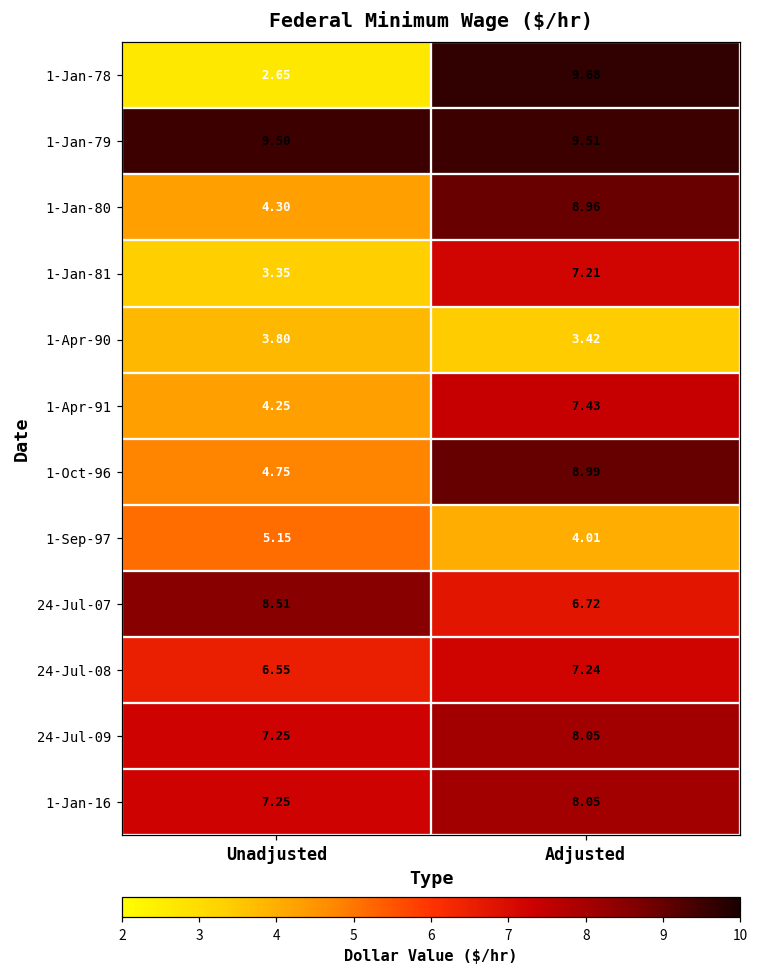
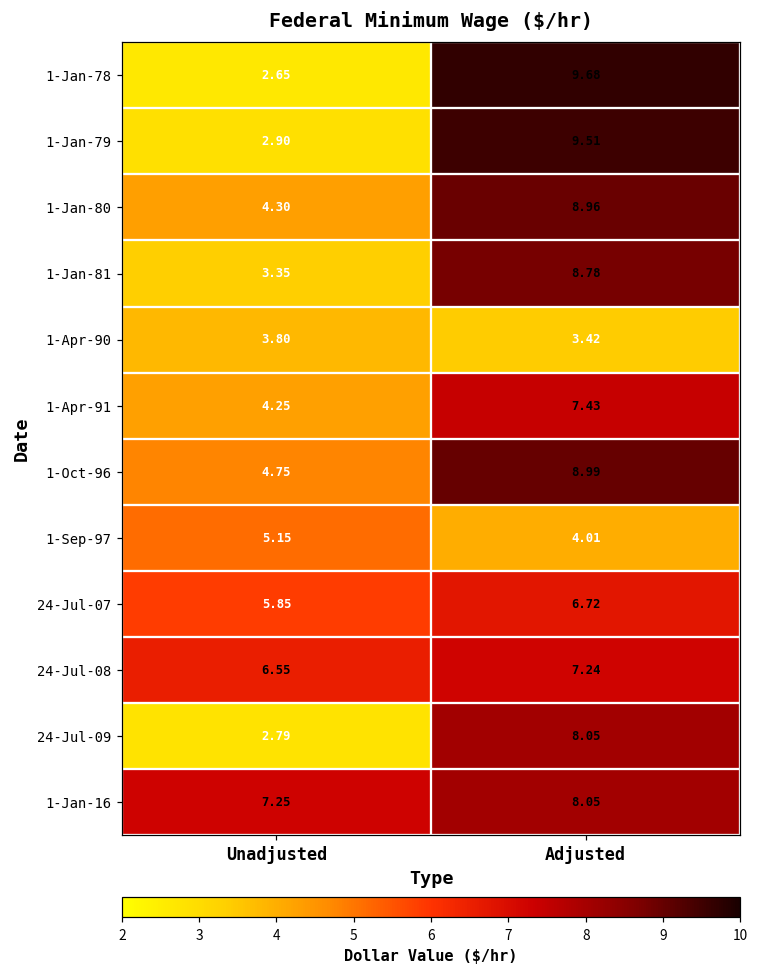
1-Jan-79, Unadjusted: 9.50 -> 2.90
1-Jan-81, Adjusted: 7.21 -> 8.78
24-Jul-07, Unadjusted: 8.51 -> 5.85
24-Jul-09, Unadjusted: 7.25 -> 2.79
